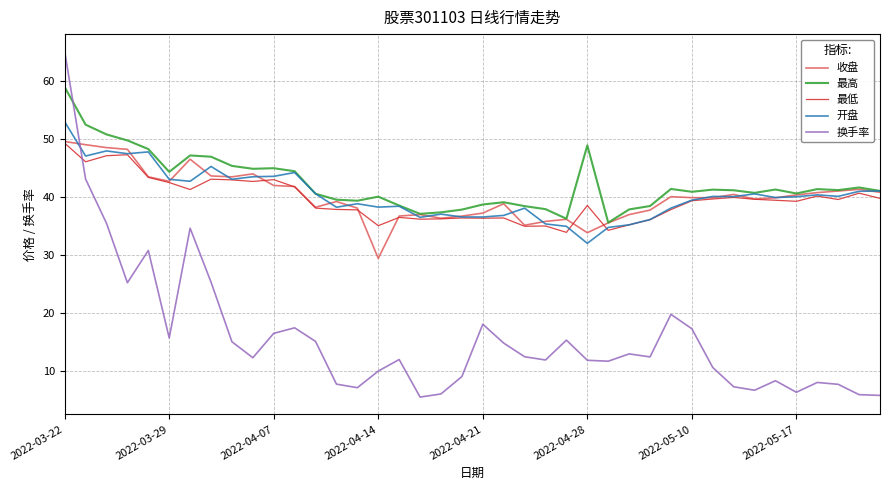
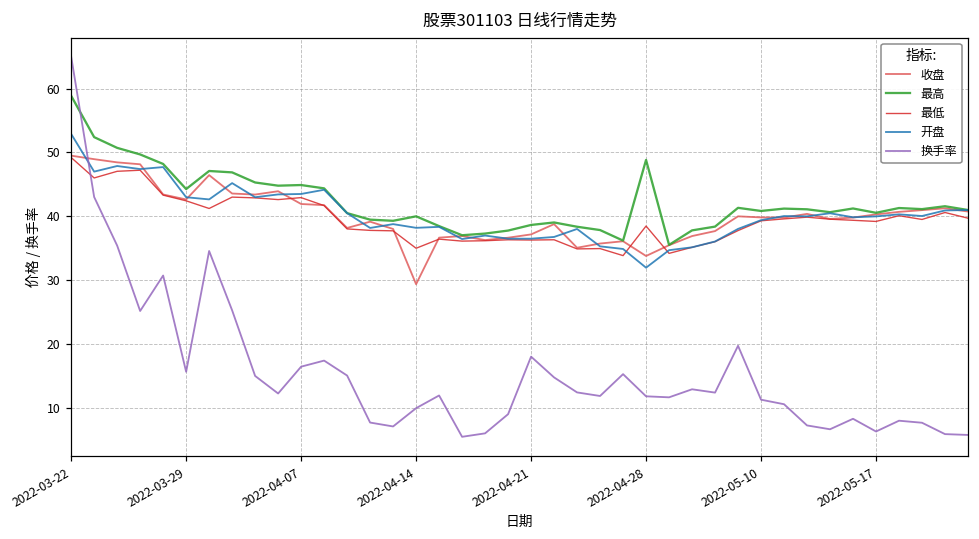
换手率, 2022-05-10: 17 -> 11
